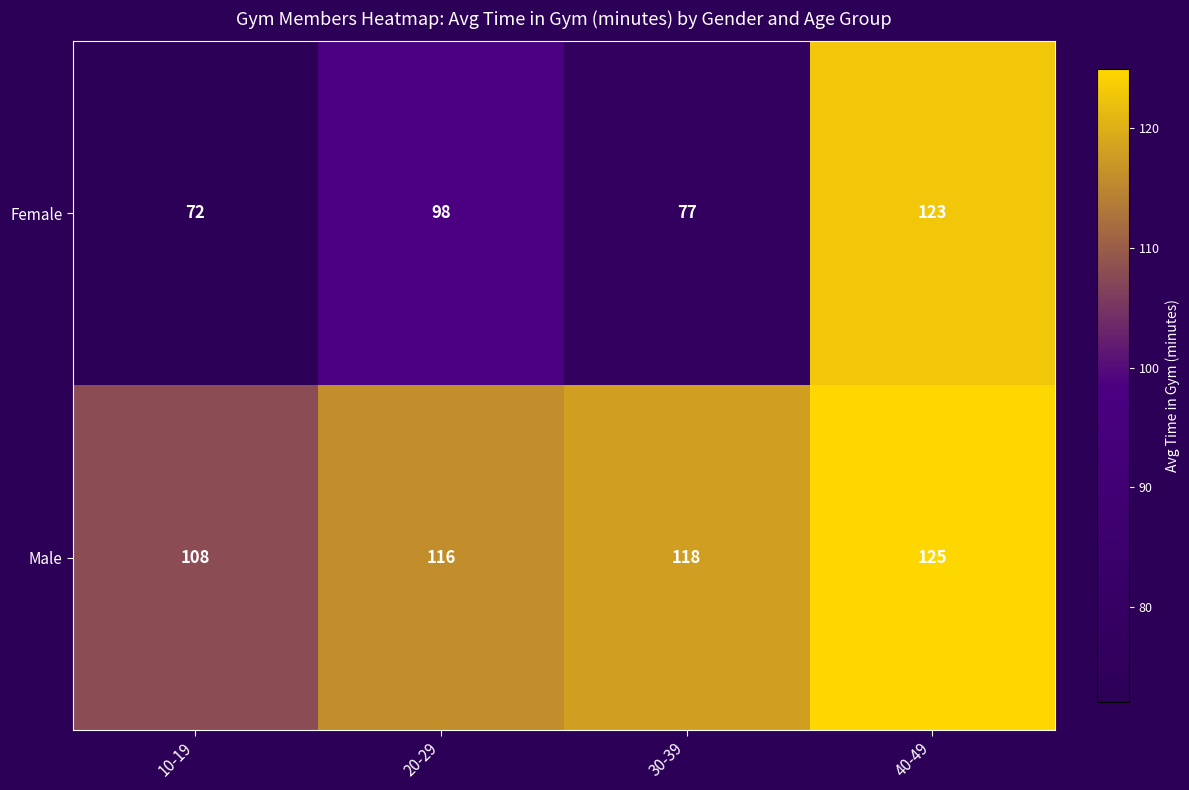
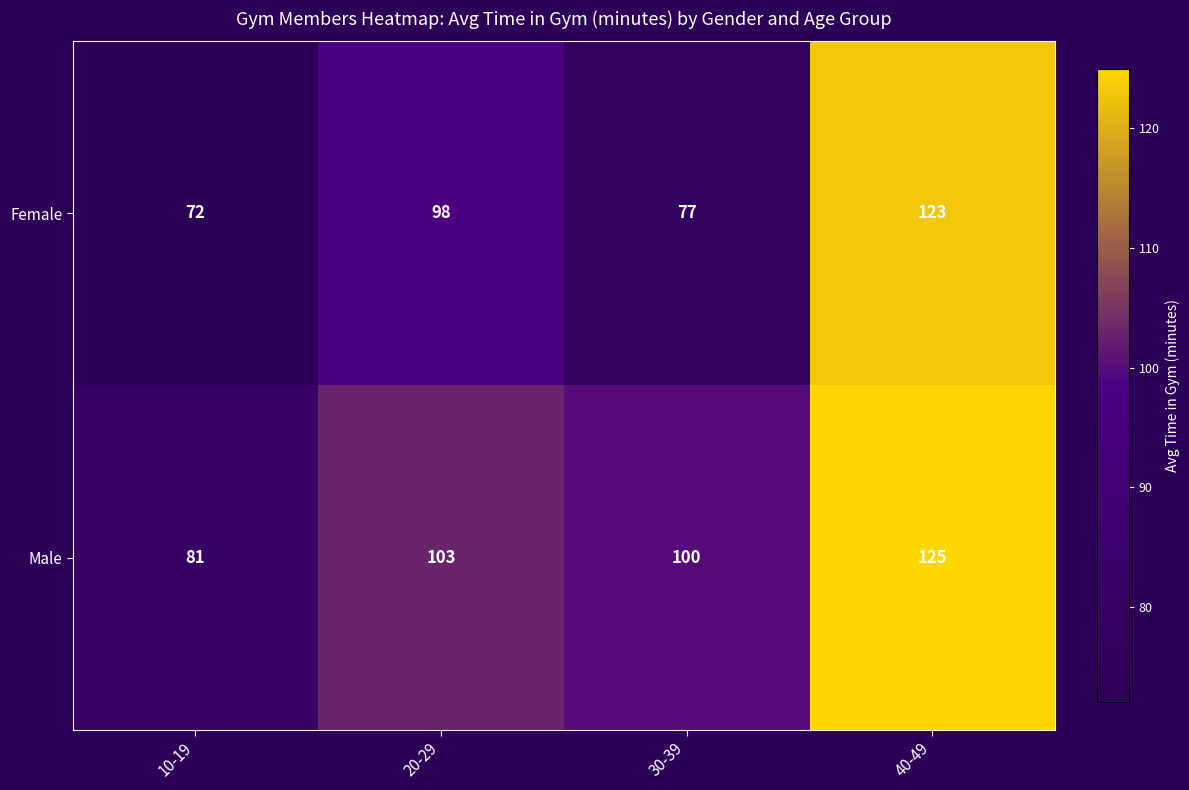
Male, 10-19: 108 -> 81
Male, 20-29: 116 -> 103
Male, 30-39: 118 -> 100
